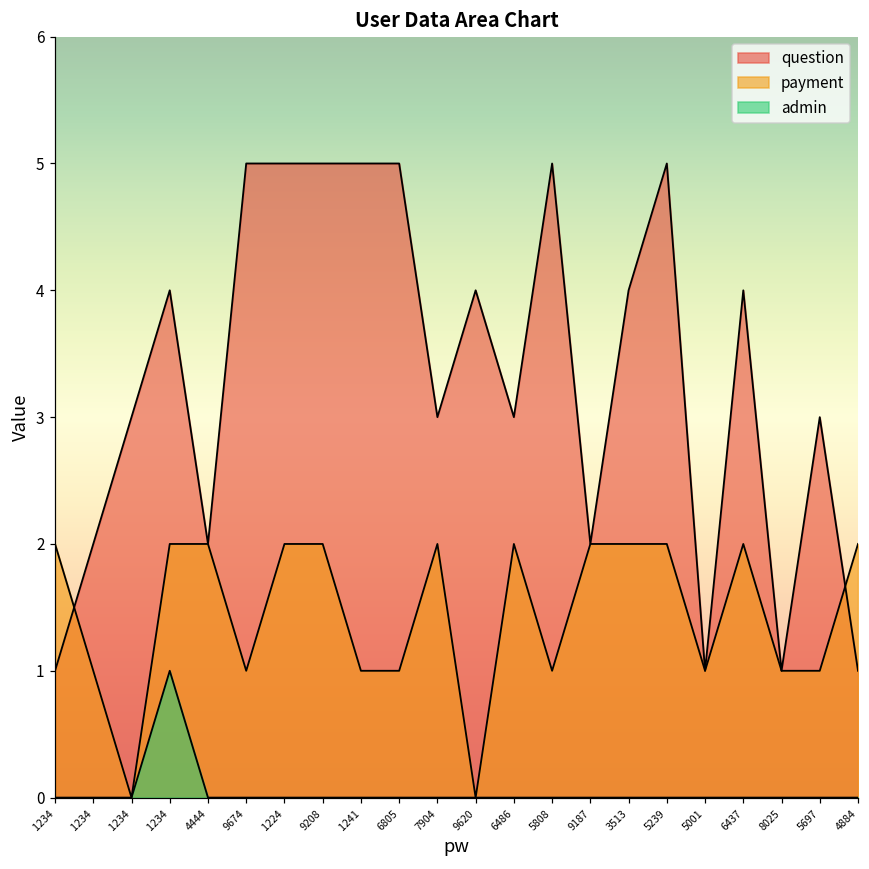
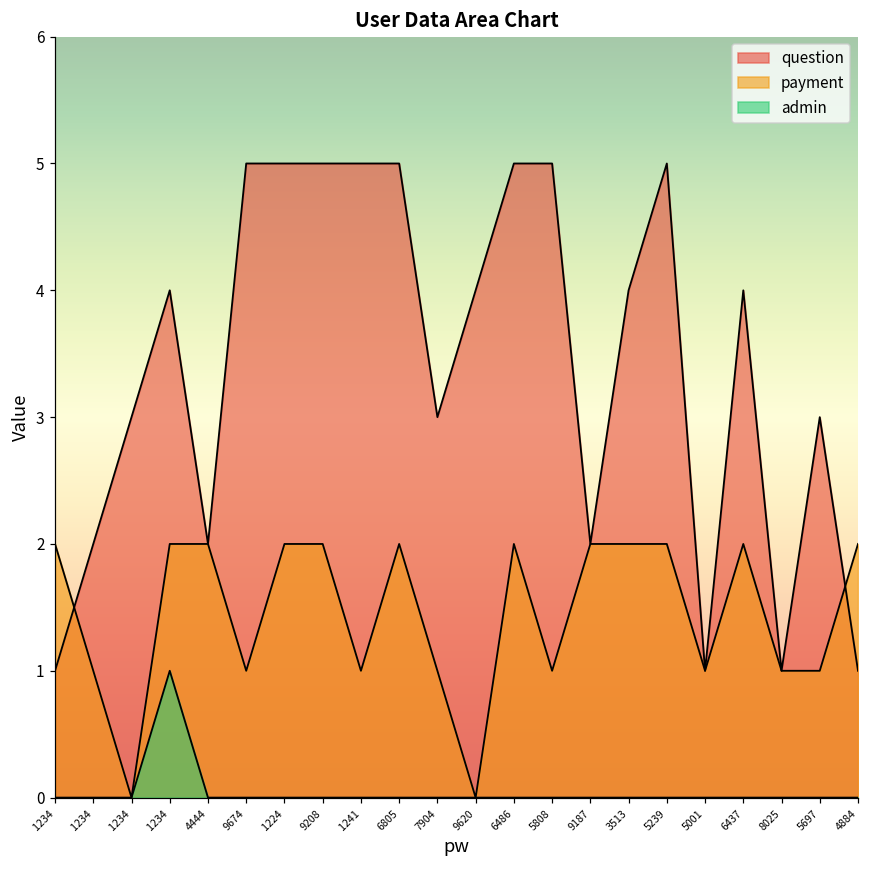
payment, 6805: 1 -> 2
payment, 7904: 2 -> 1
question, 6486: 3 -> 5
